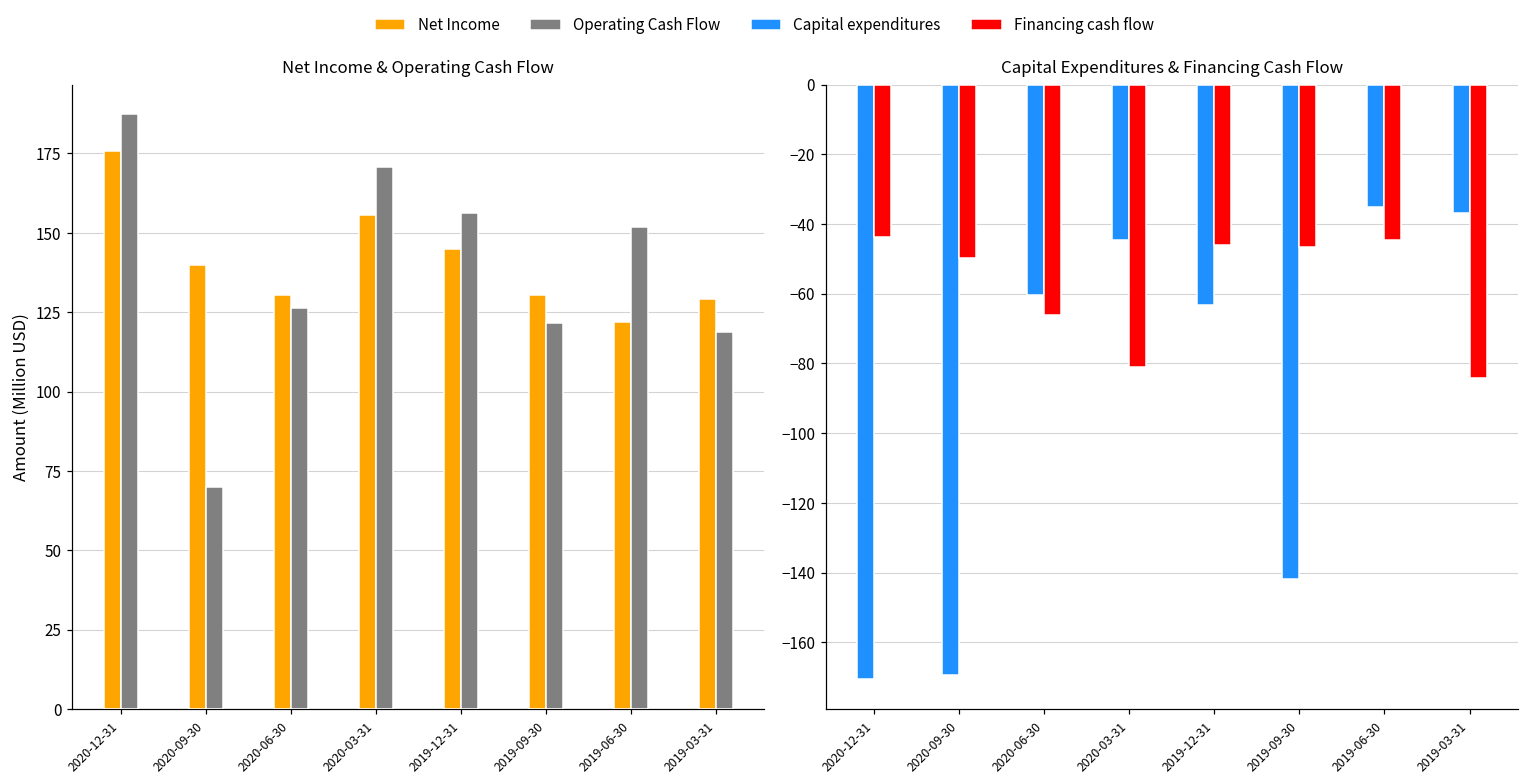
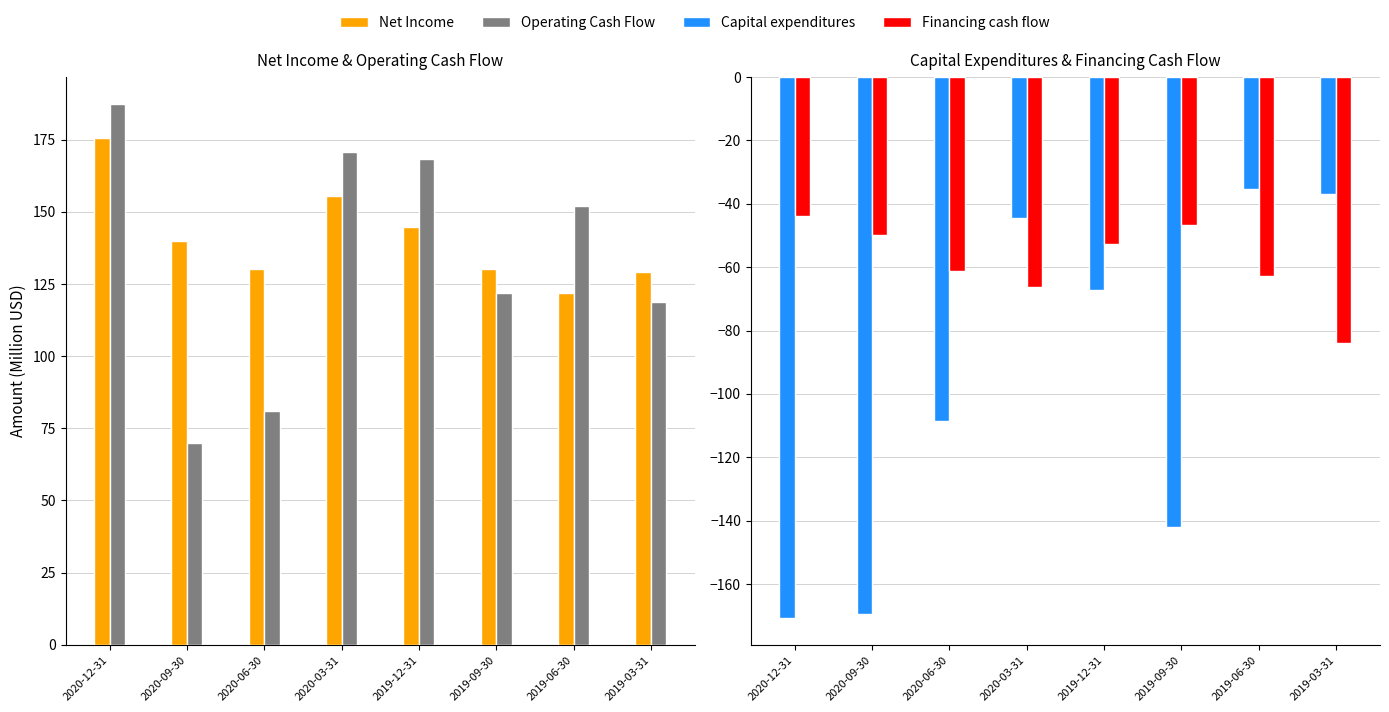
Net Income & Operating Cash Flow, Operating Cash Flow, 2020-06-30: 126 -> 81
Net Income & Operating Cash Flow, Operating Cash Flow, 2019-12-31: 156 -> 168
Capital Expenditures & Financing Cash Flow, Capital expenditures, 2020-06-30: -60 -> -109
Capital Expenditures & Financing Cash Flow, Financing cash flow, 2020-06-30: -66 -> -61
Capital Expenditures & Financing Cash Flow, Financing cash flow, 2020-03-31: -81 -> -66
Capital Expenditures & Financing Cash Flow, Capital expenditures, 2019-12-31: -63 -> -67
Capital Expenditures & Financing Cash Flow, Financing cash flow, 2019-12-31: -46 -> -53
Capital Expenditures & Financing Cash Flow, Financing cash flow, 2019-06-30: -44 -> -63
